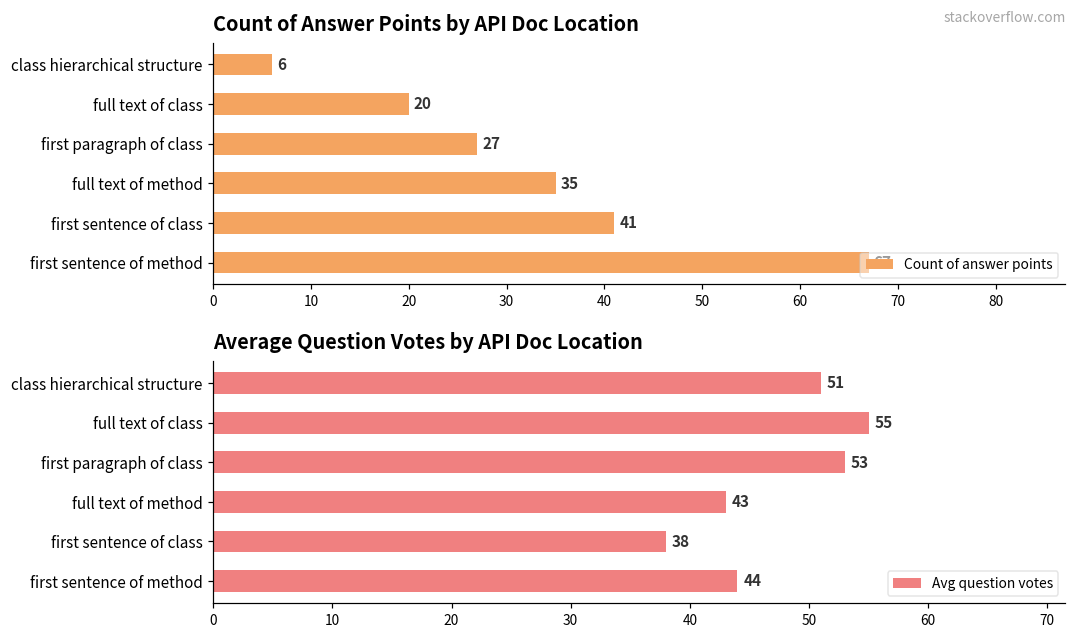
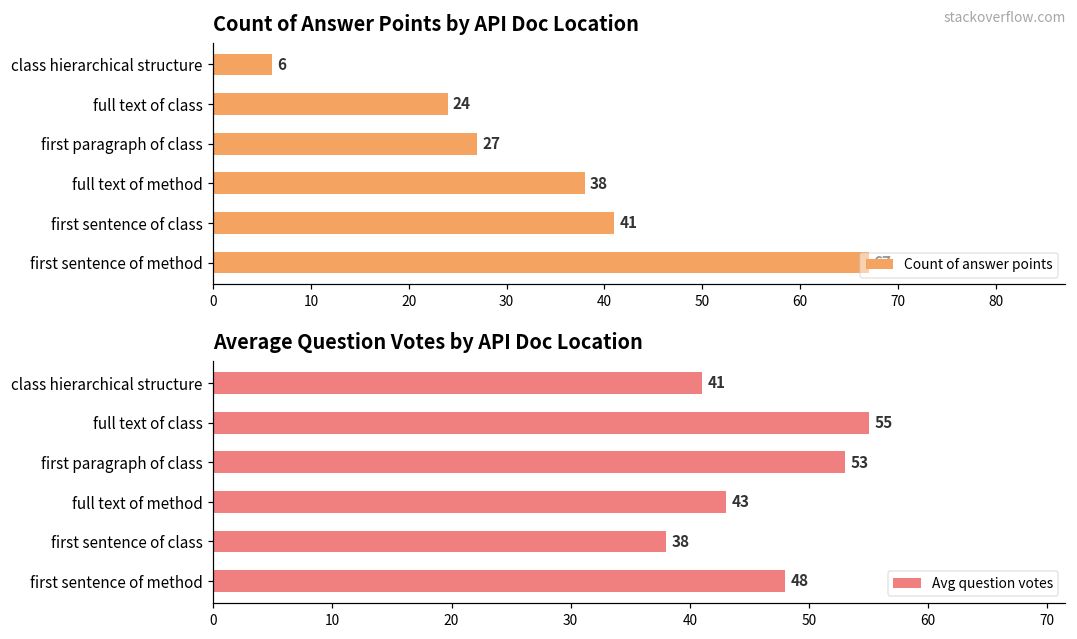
Count of Answer Points by API Doc Location, full text of class: 20 -> 24
Count of Answer Points by API Doc Location, full text of method: 35 -> 38
Average Question Votes by API Doc Location, class hierarchical structure: 51 -> 41
Average Question Votes by API Doc Location, first sentence of method: 44 -> 48
